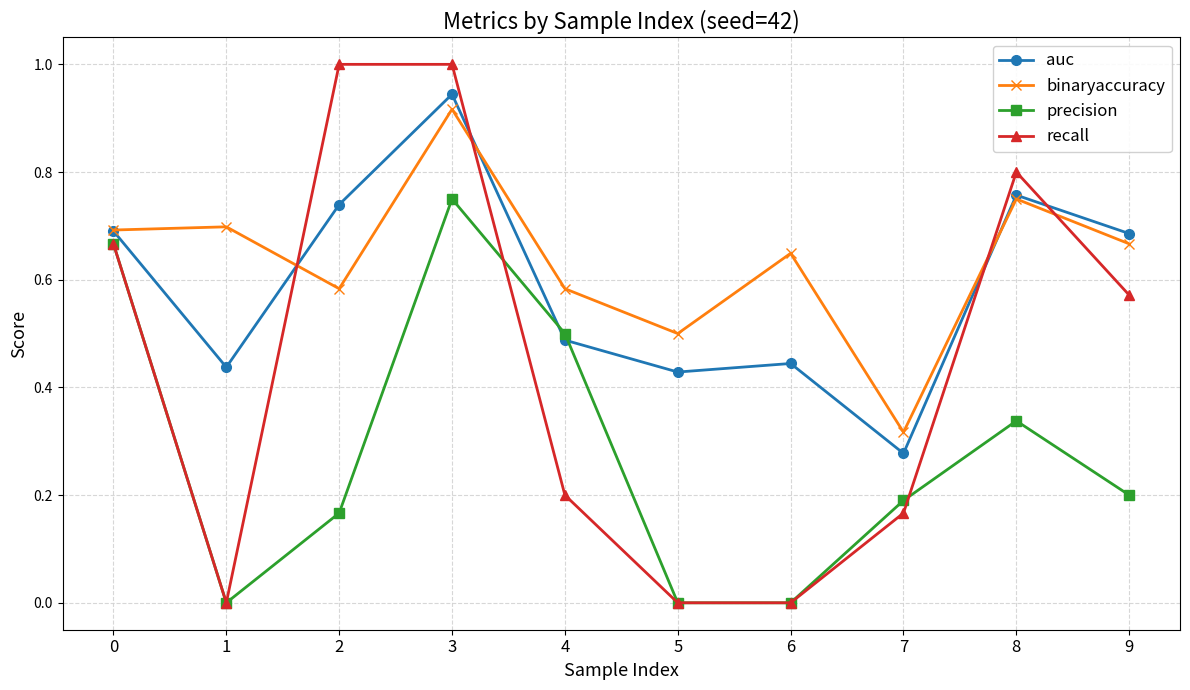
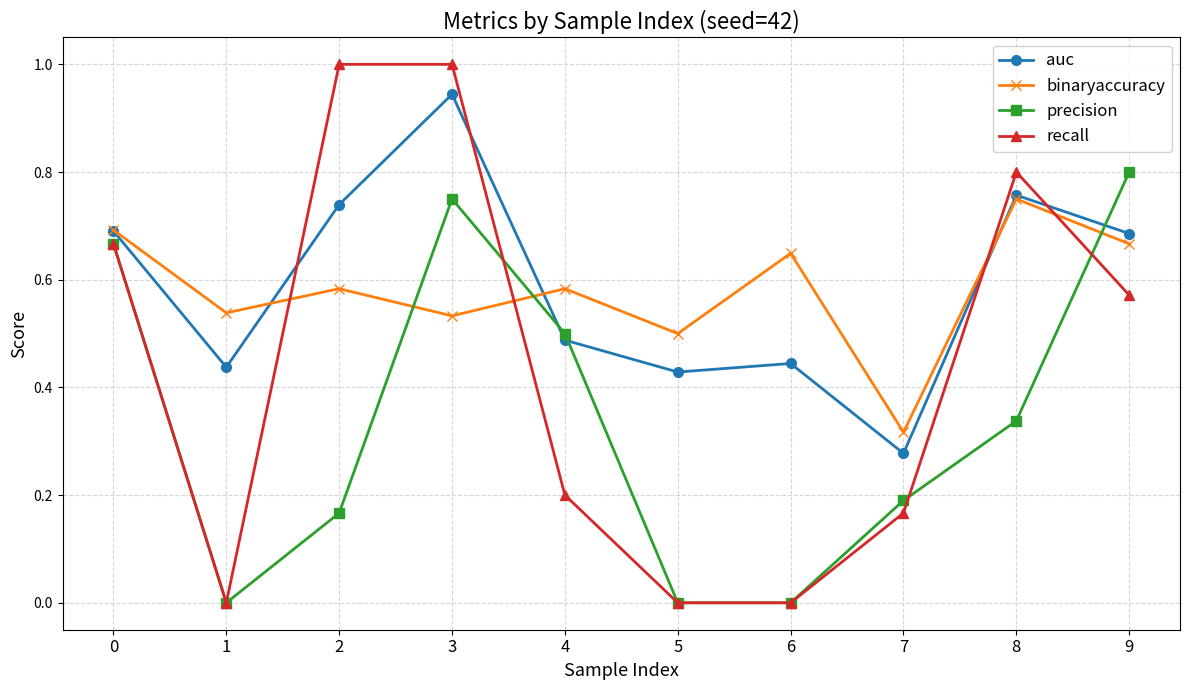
binaryaccuracy, 1: 0.70 -> 0.54
binaryaccuracy, 3: 0.92 -> 0.53
precision, 9: 0.2 -> 0.8
